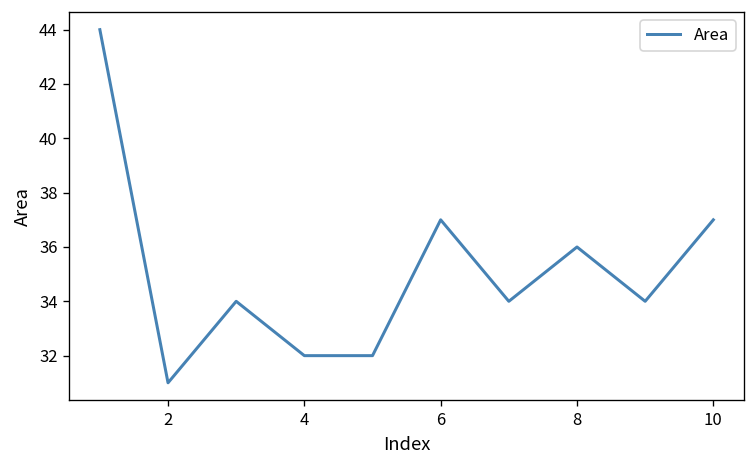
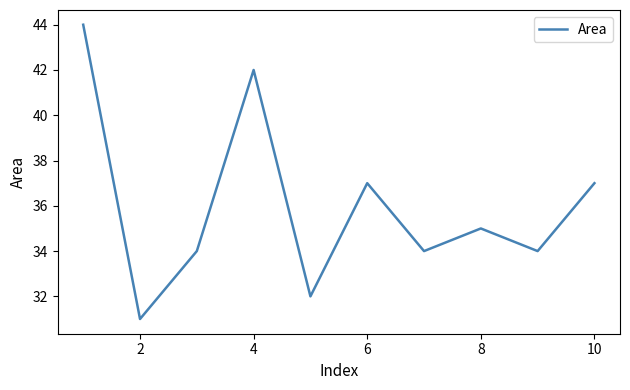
4: 32 -> 42
8: 36 -> 35
